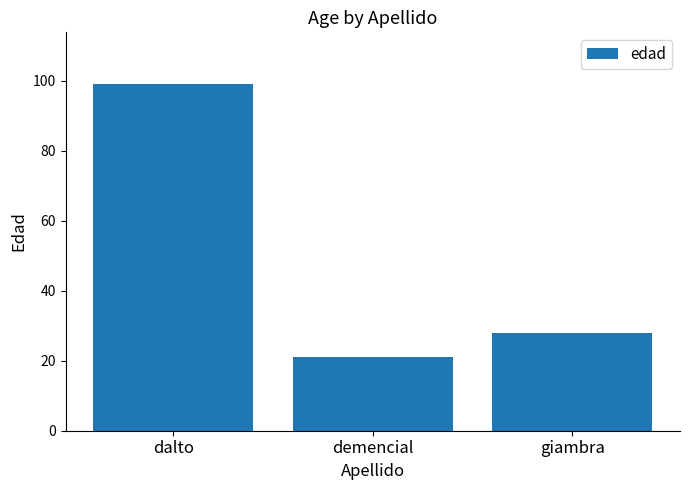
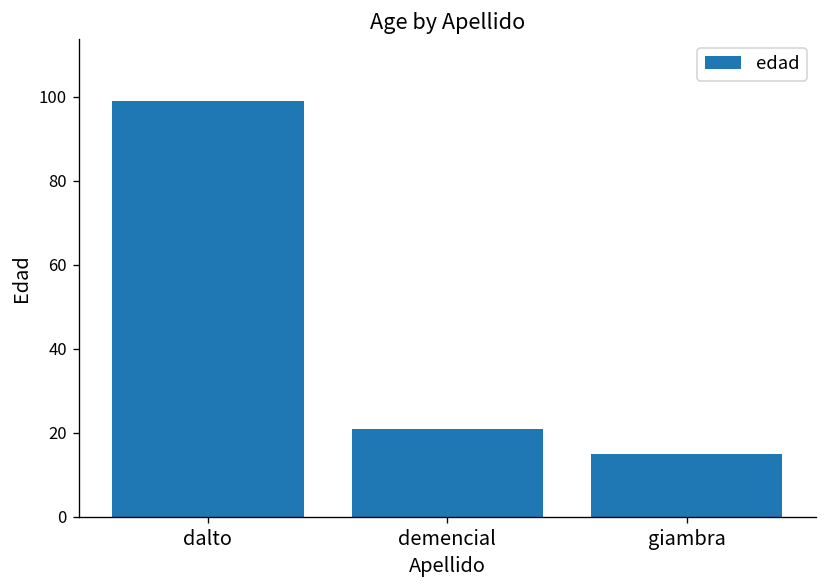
giambra: 28 -> 15
